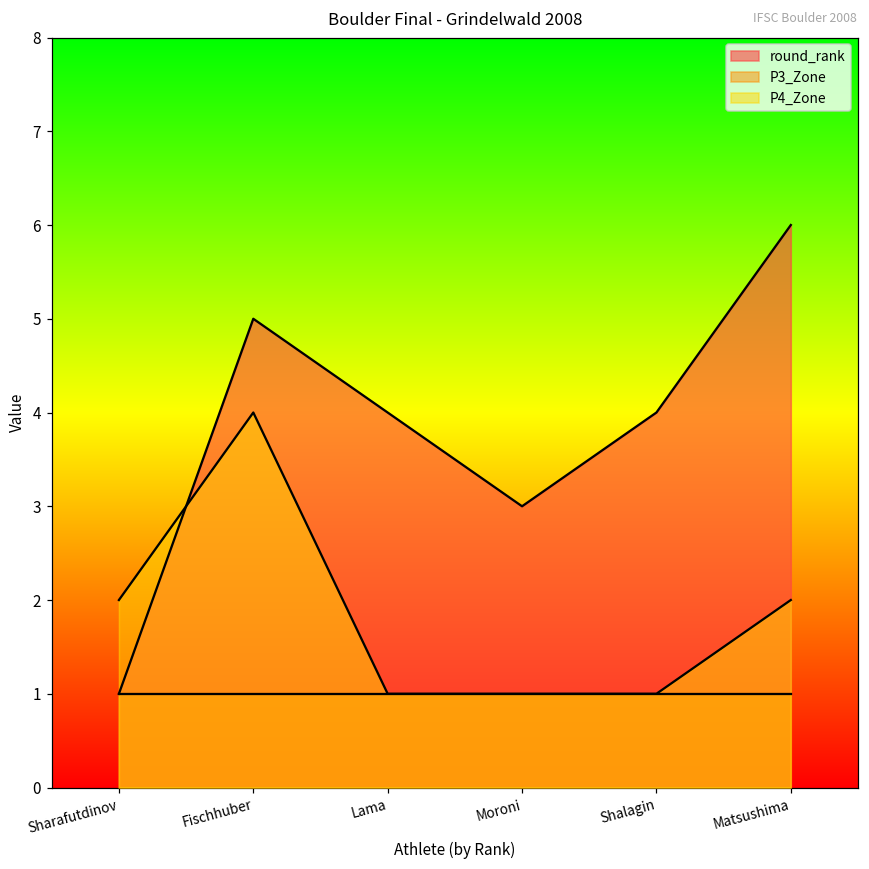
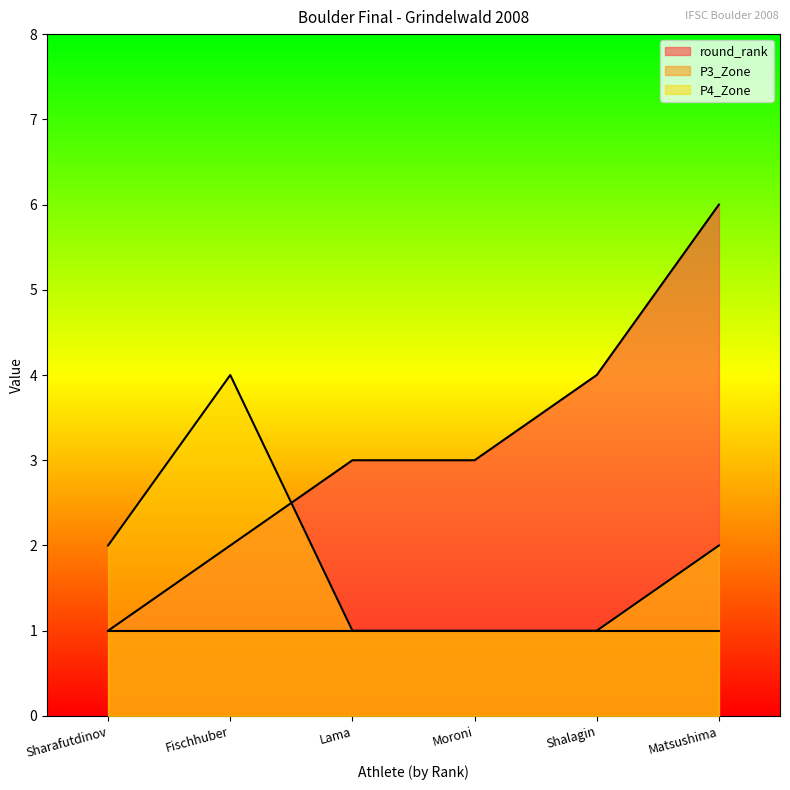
round_rank, Fischhuber: 5 -> 2
round_rank, Lama: 4 -> 3
